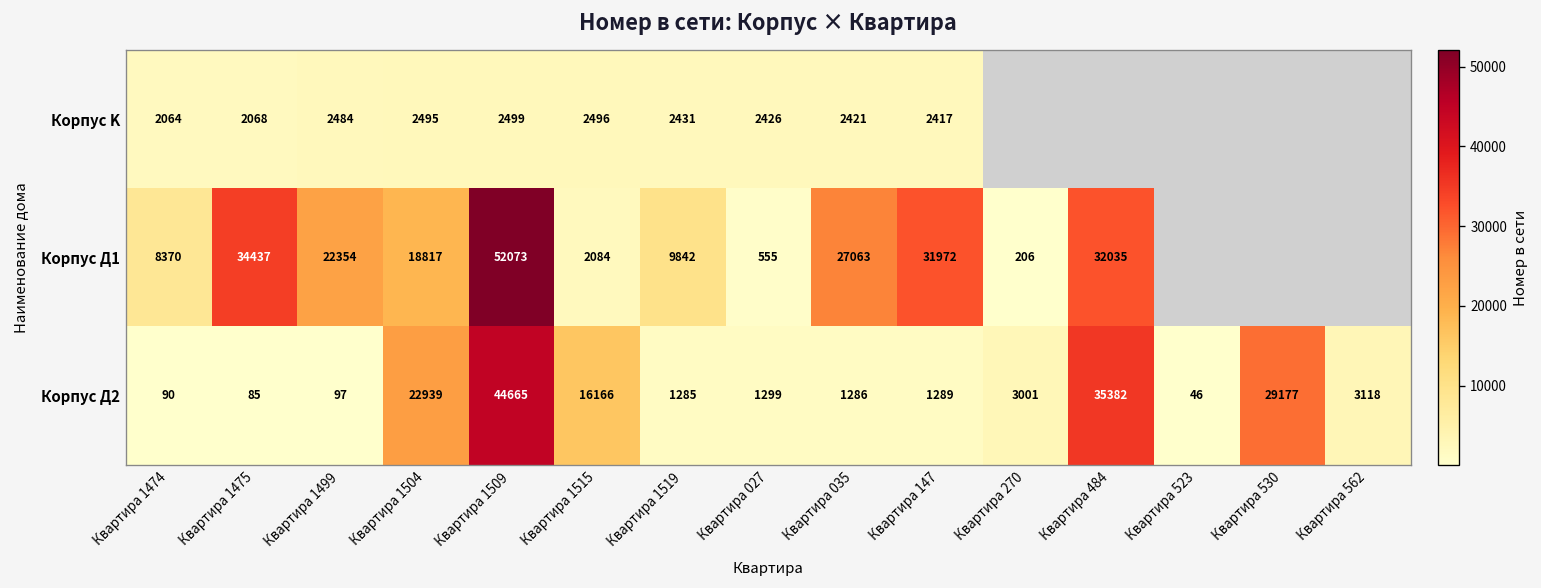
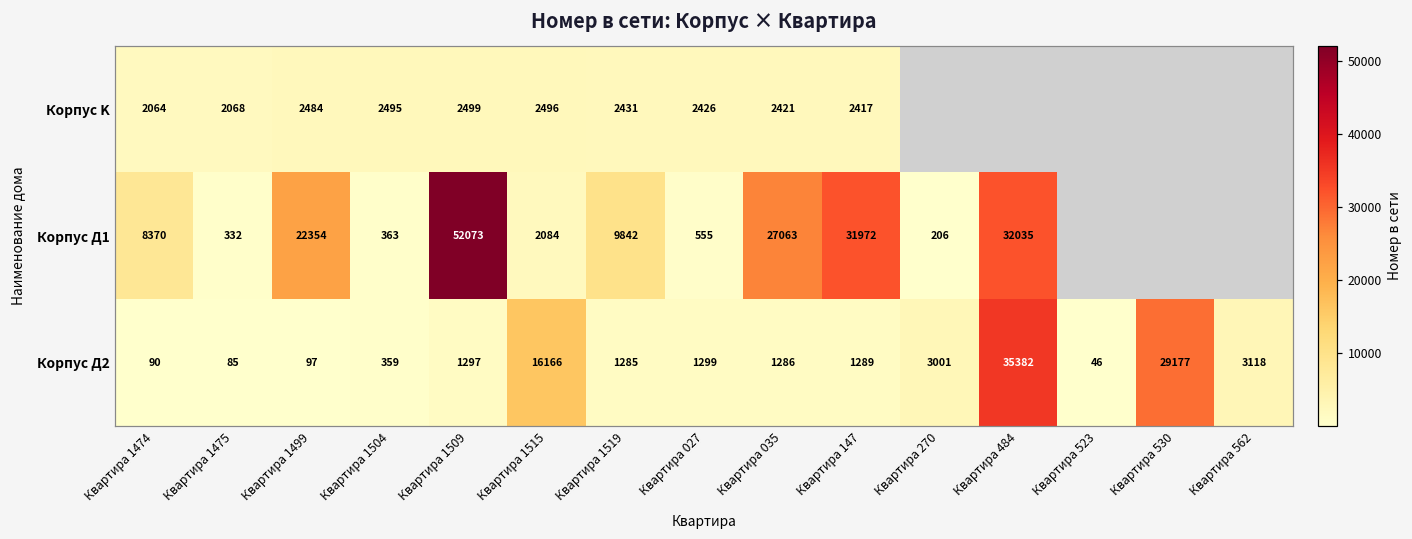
Корпус Д1, Квартира 1475: 34437 -> 332
Корпус Д1, Квартира 1504: 18817 -> 363
Корпус Д2, Квартира 1504: 22939 -> 359
Корпус Д2, Квартира 1509: 44665 -> 1297
